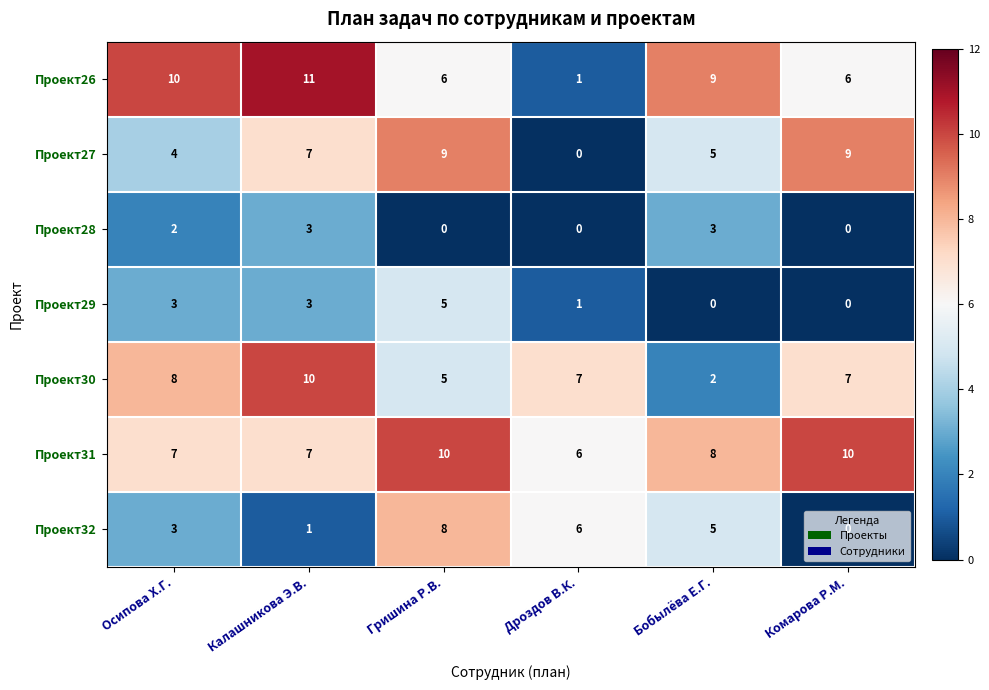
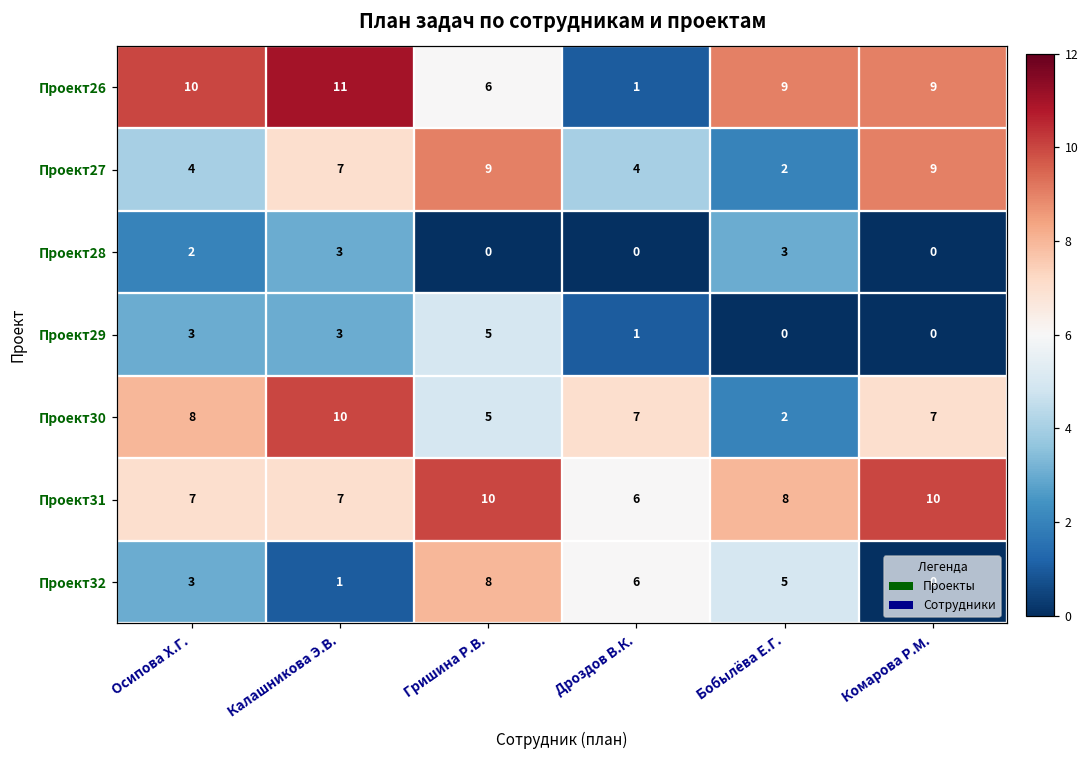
Проект26, Комарова Р.М.: 6 -> 9
Проект27, Дроздов В.К.: 0 -> 4
Проект27, Бобылёва Е.Г.: 5 -> 2
